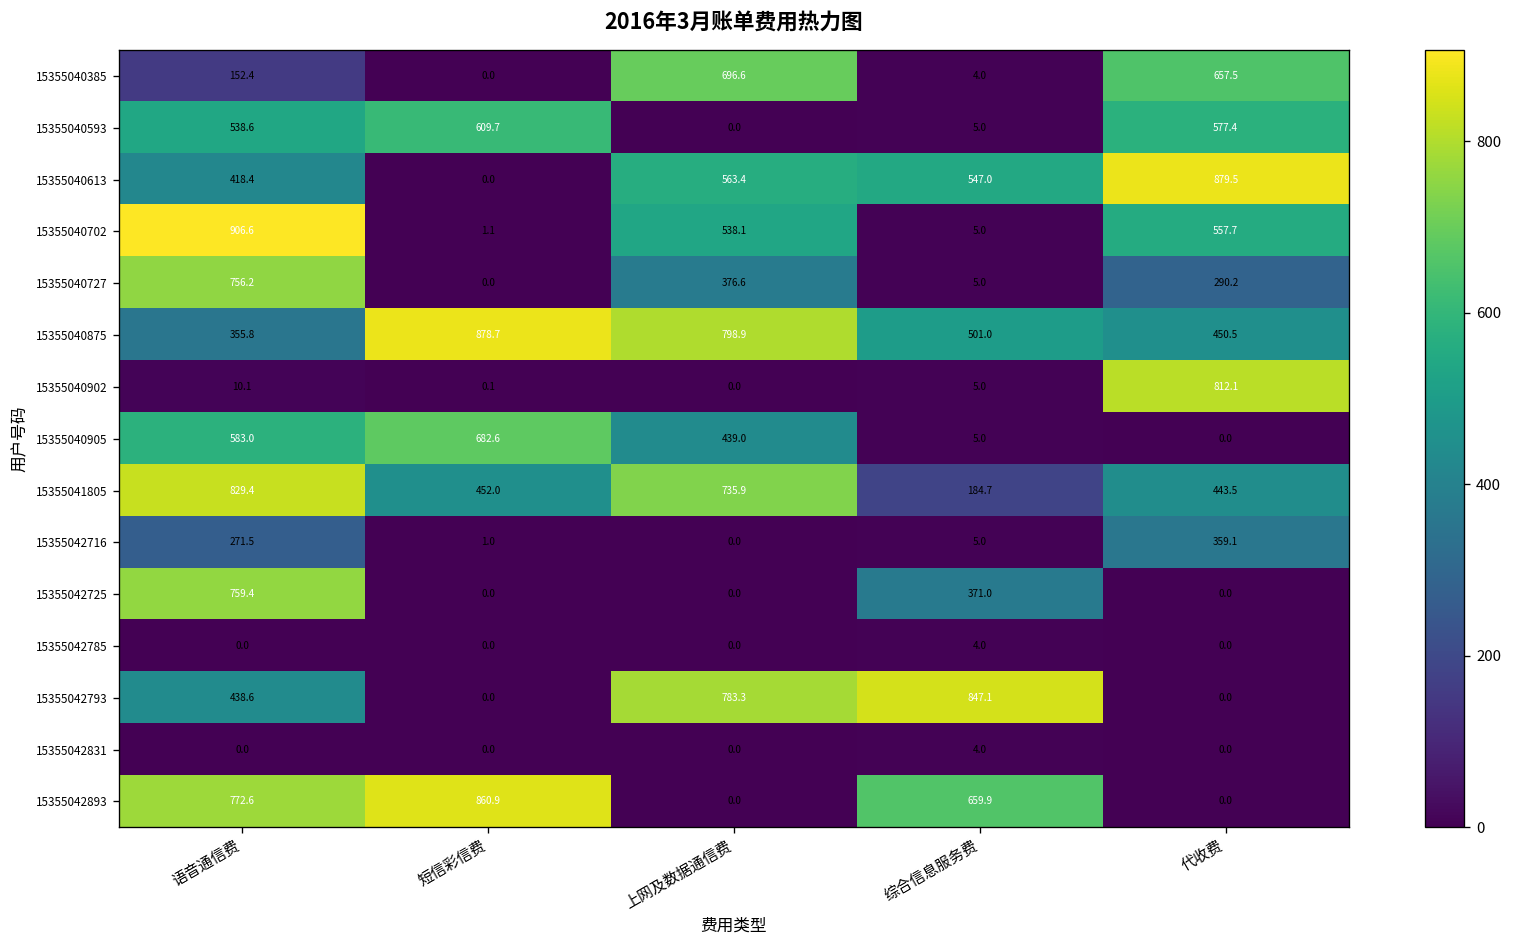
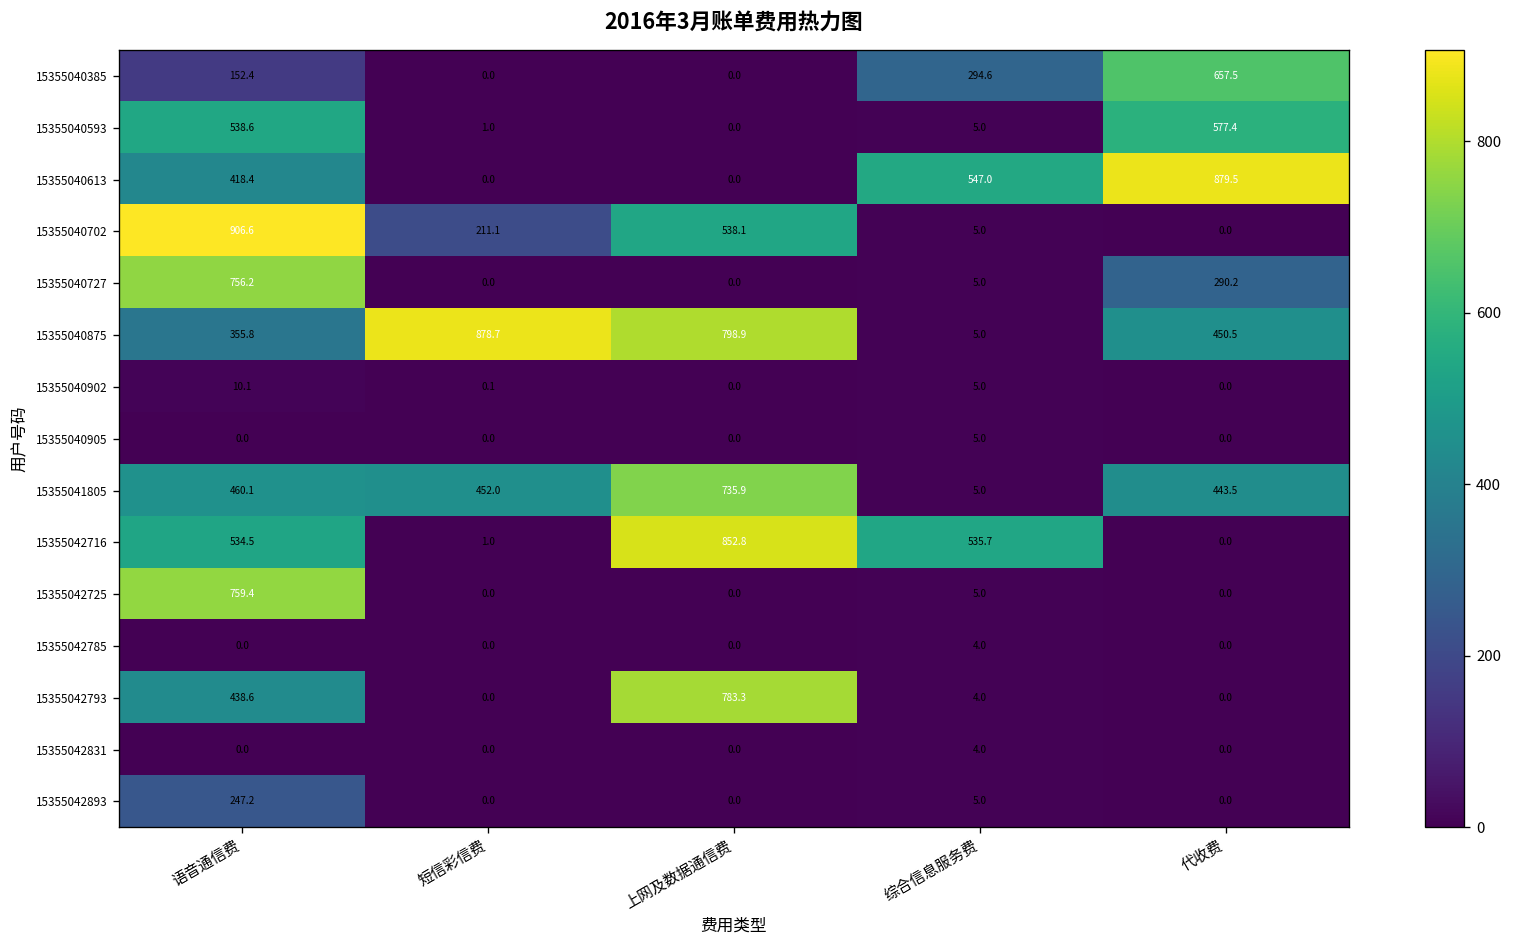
15355040385, 上网及数据通信费: 696.6 -> 0.0
15355040385, 综合信息服务费: 4.0 -> 294.6
15355040593, 短信彩信费: 609.7 -> 1.0
15355040613, 上网及数据通信费: 563.4 -> 0.0
15355040702, 短信彩信费: 1.1 -> 211.1
15355040702, 代收费: 557.7 -> 0.0
15355040727, 上网及数据通信费: 376.6 -> 0.0
15355040875, 综合信息服务费: 501.0 -> 5.0
15355040902, 代收费: 812.1 -> 0.0
15355040905, 语音通信费: 583.0 -> 0.0
15355040905, 短信彩信费: 682.6 -> 0.0
15355040905, 上网及数据通信费: 439.0 -> 0.0
15355041805, 语音通信费: 829.4 -> 460.1
15355041805, 综合信息服务费: 184.7 -> 5.0
15355042716, 语音通信费: 271.5 -> 534.5
15355042716, 上网及数据通信费: 0.0 -> 852.8
15355042716, 综合信息服务费: 5.0 -> 535.7
15355042716, 代收费: 359.1 -> 0.0
15355042725, 综合信息服务费: 371.0 -> 5.0
15355042793, 综合信息服务费: 847.1 -> 4.0
15355042893, 语音通信费: 772.6 -> 247.2
15355042893, 短信彩信费: 860.9 -> 0.0
15355042893, 综合信息服务费: 659.9 -> 5.0
